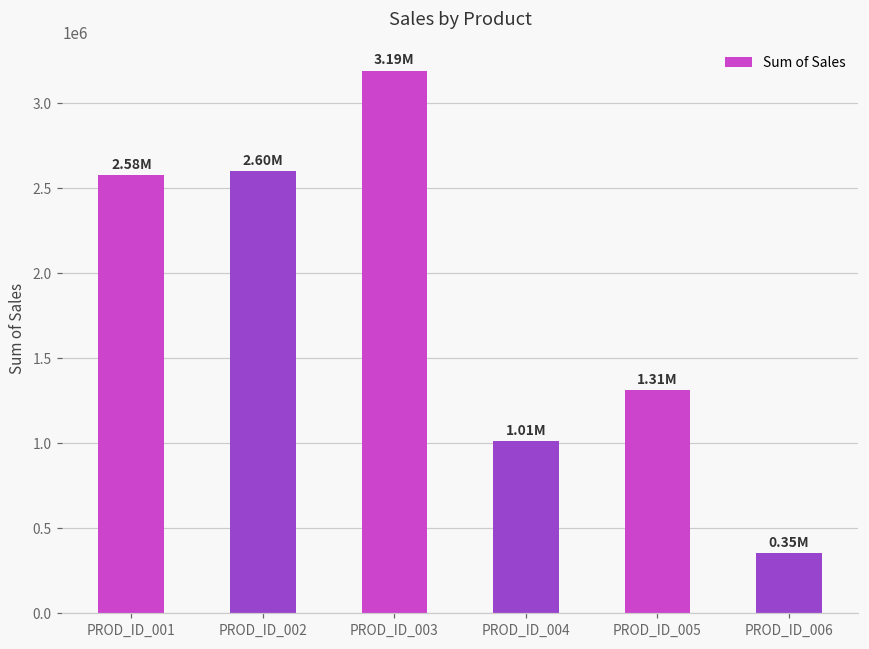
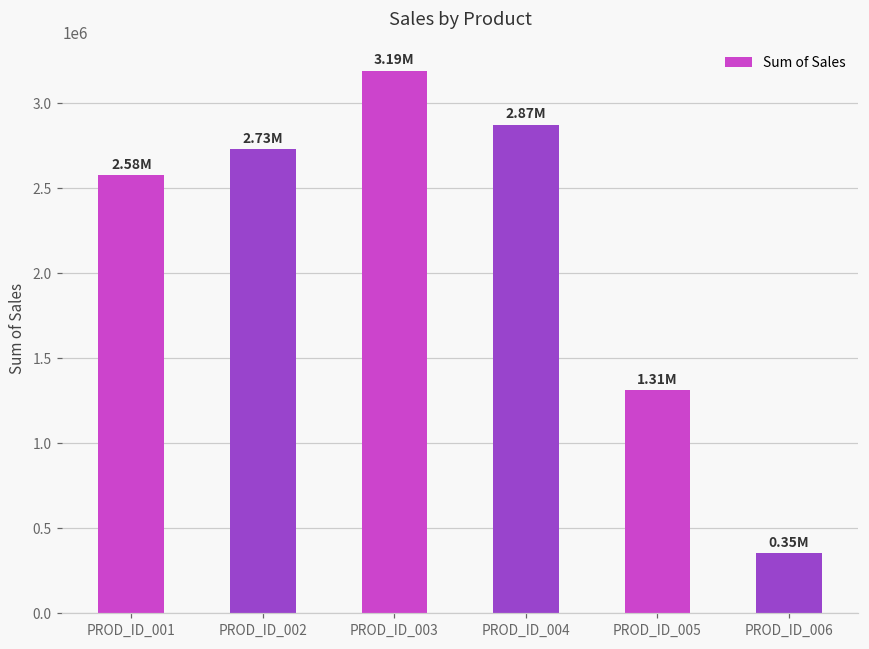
PROD_ID_002: 2.60M -> 2.73M
PROD_ID_004: 1.01M -> 2.87M
